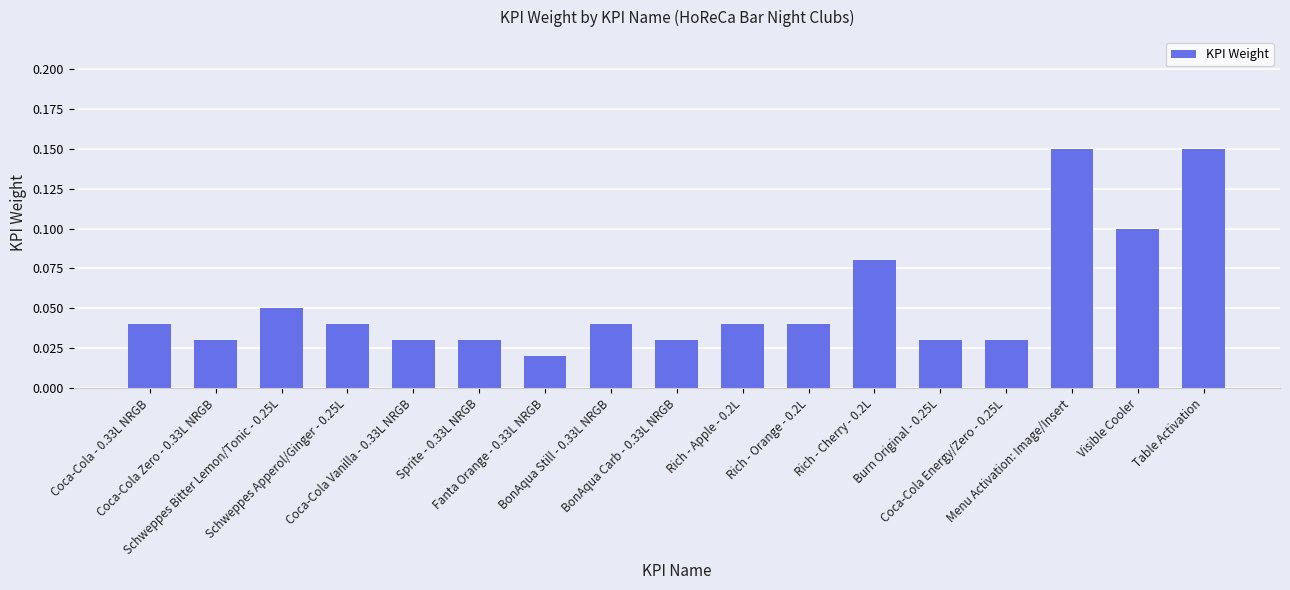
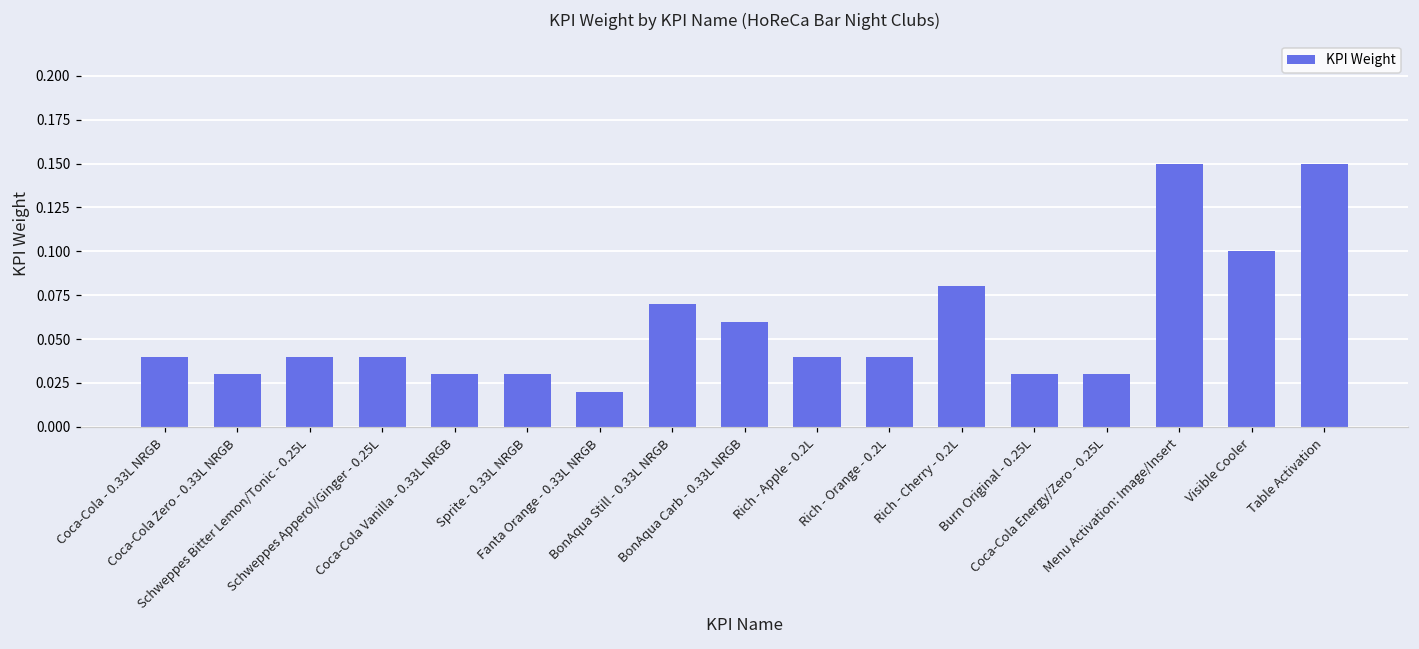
Schweppes Bitter Lemon/Tonic - 0.25L: 0.05 -> 0.04
BonAqua Still - 0.33L NRGB: 0.04 -> 0.07
BonAqua Carb - 0.33L NRGB: 0.03 -> 0.06
